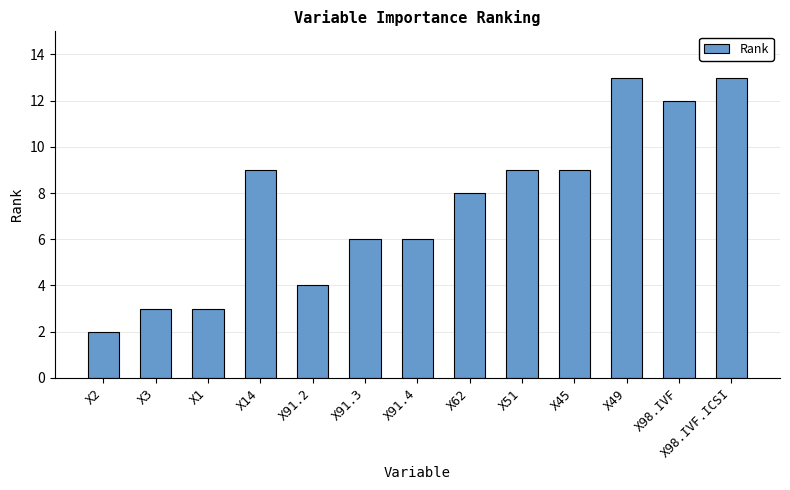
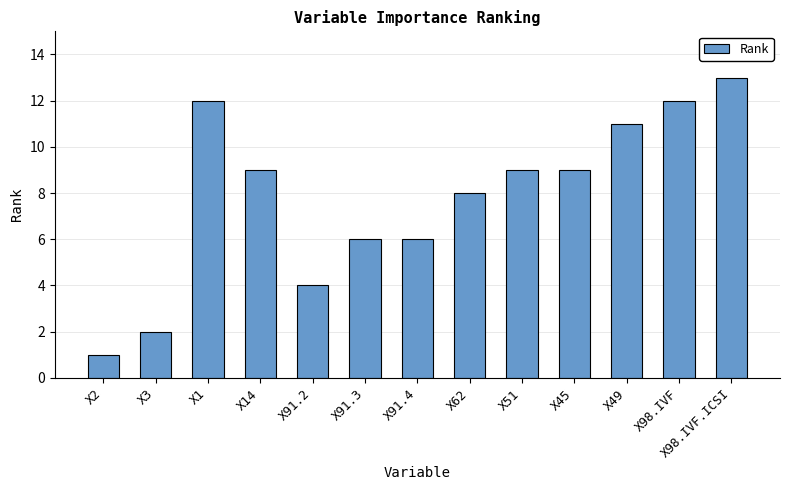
X2: 2 -> 1
X3: 3 -> 2
X1: 3 -> 12
X49: 13 -> 11
